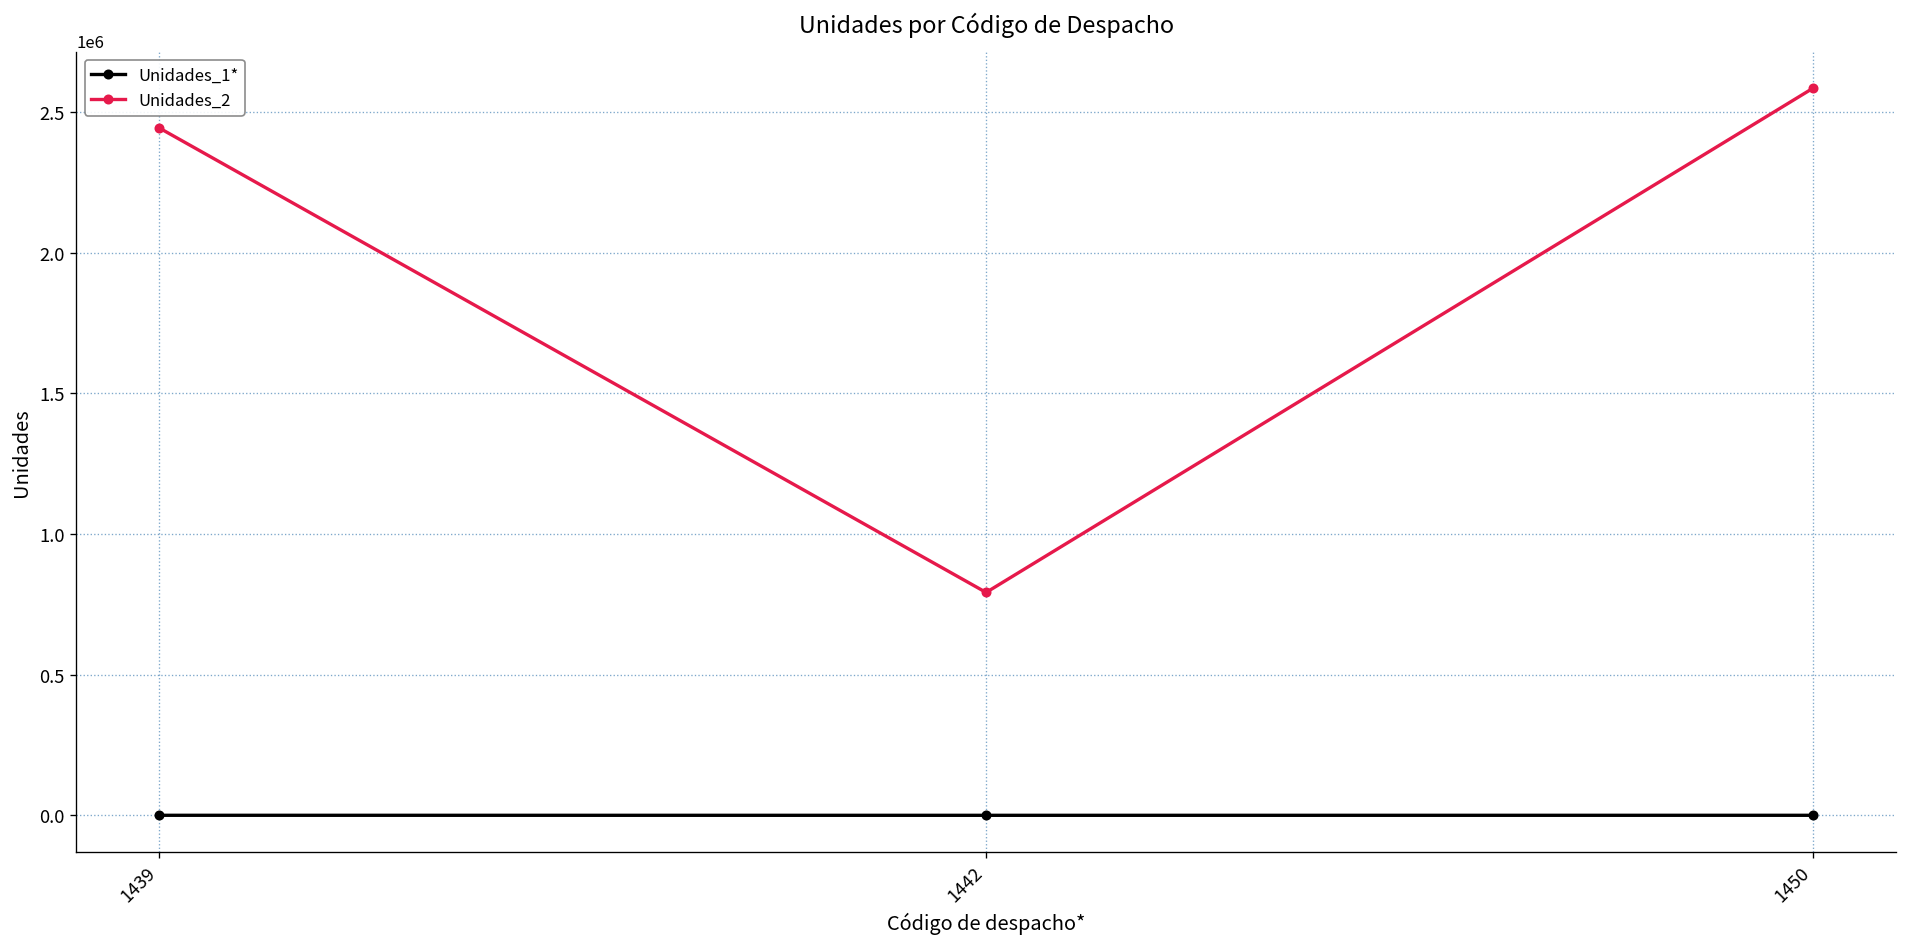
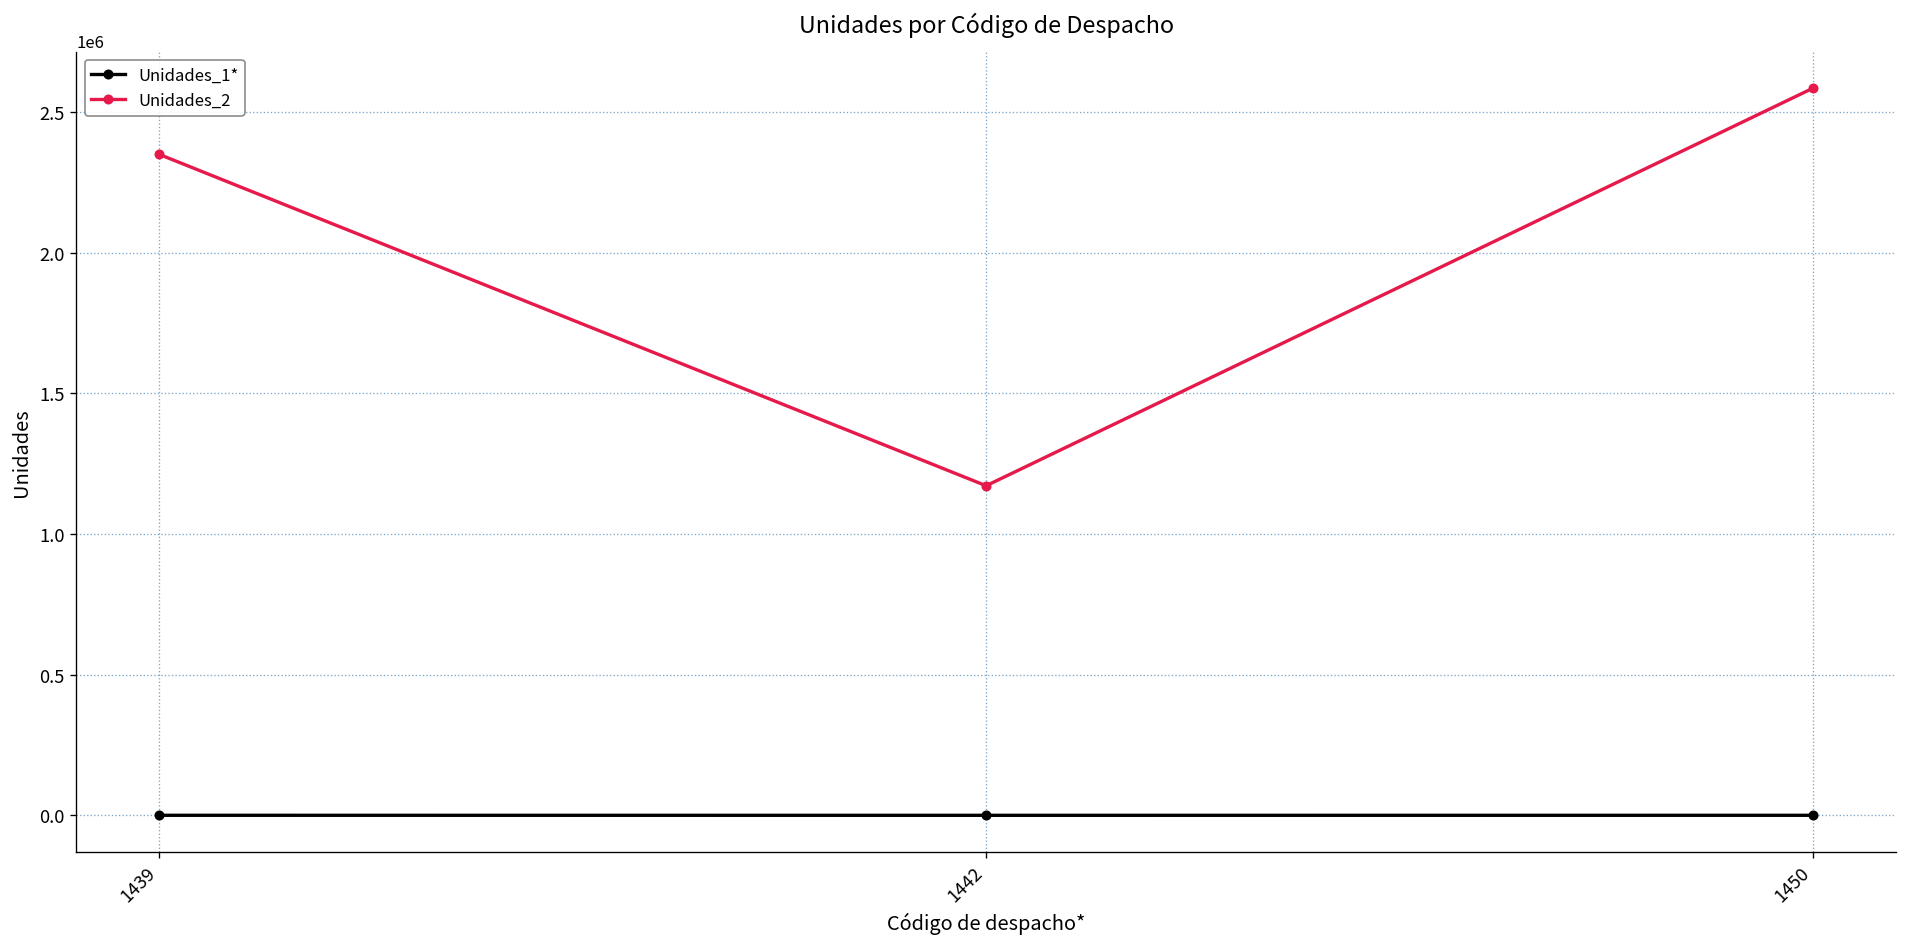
Unidades_2, 1439: 2440000 -> 2350000
Unidades_2, 1442: 790000 -> 1170000
